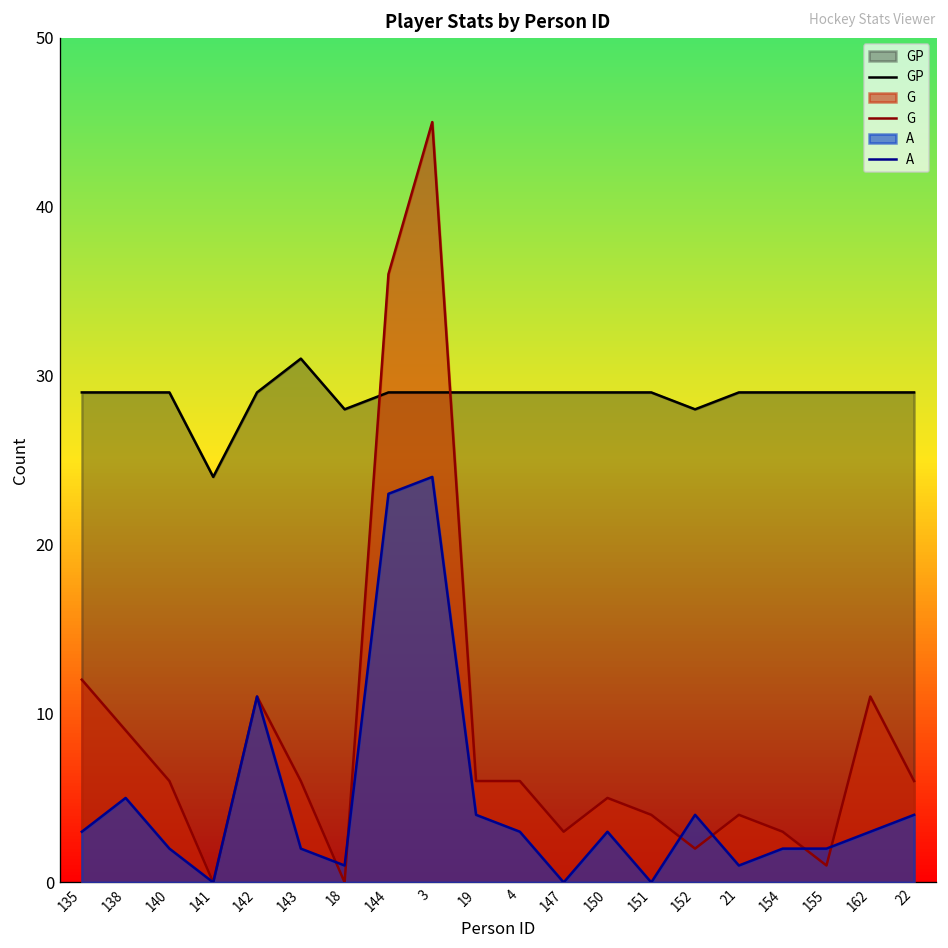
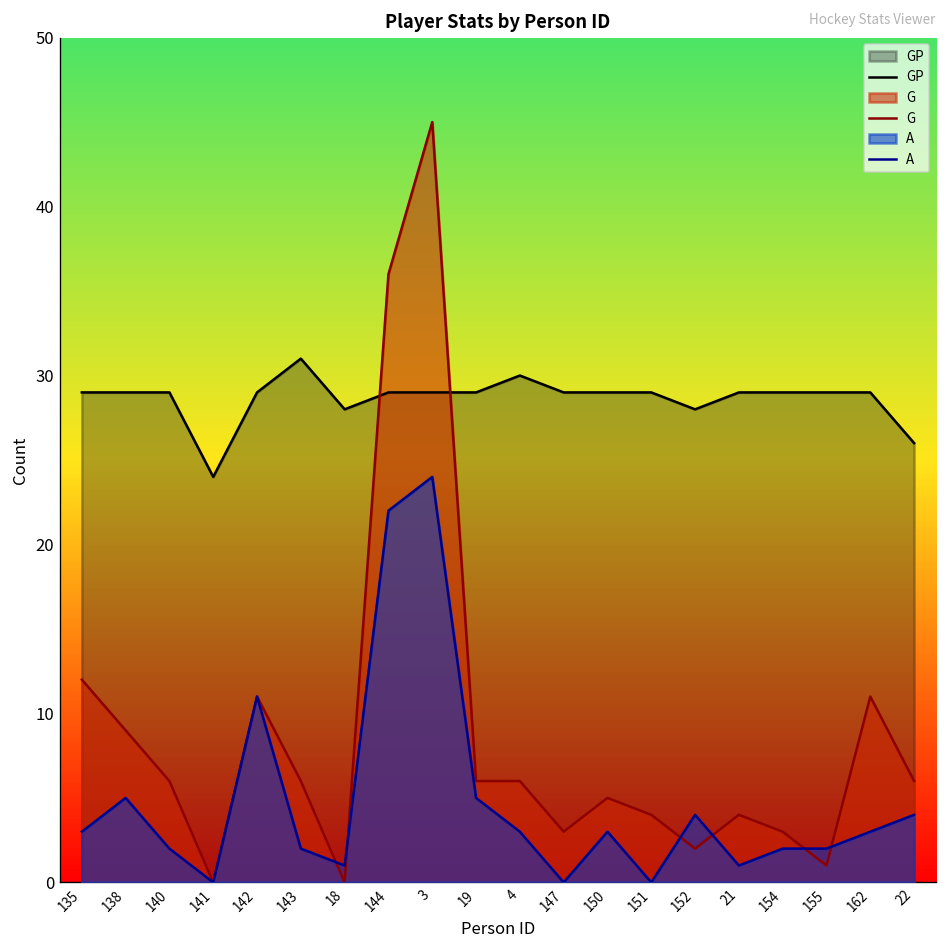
A, 144: 23 -> 22
A, 19: 4 -> 5
GP, 4: 29 -> 30
GP, 22: 29 -> 26
